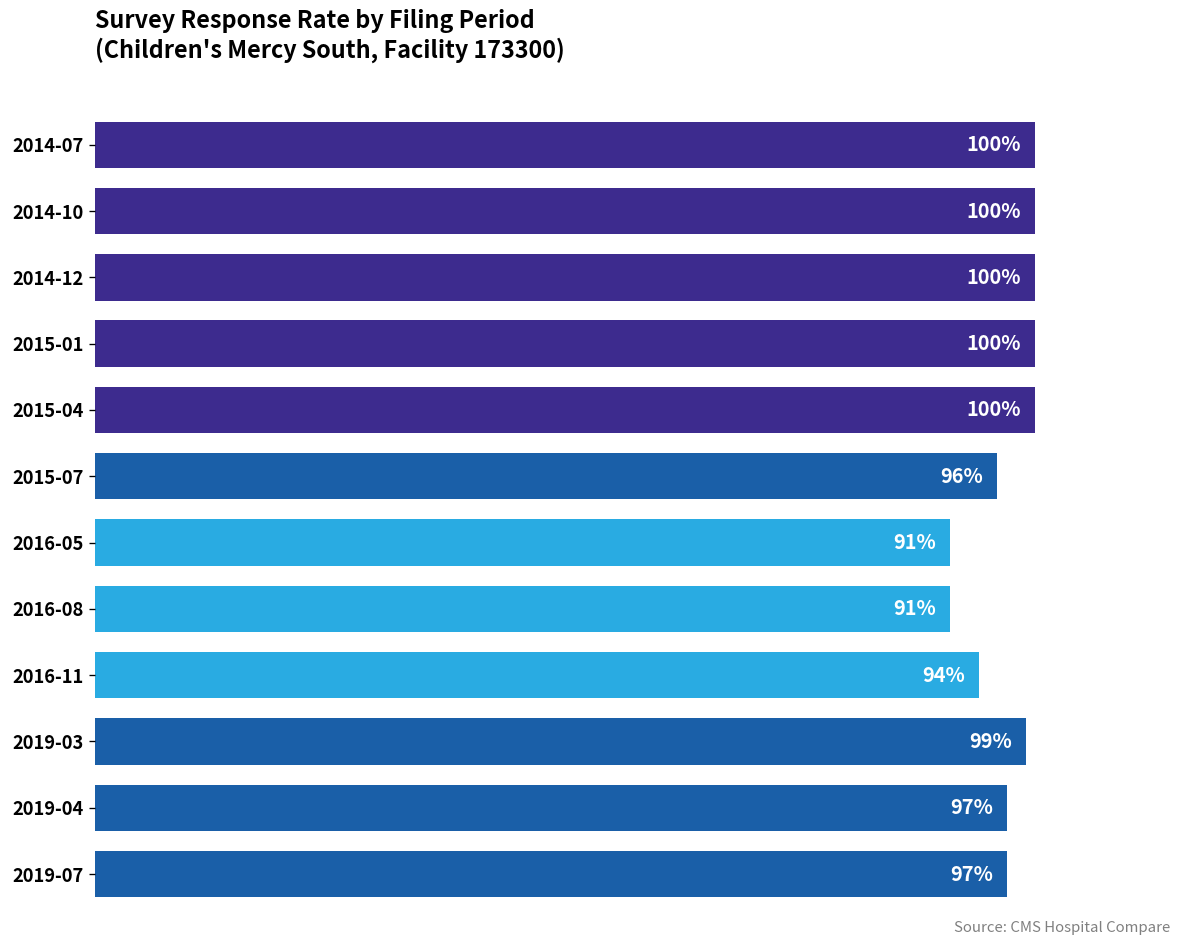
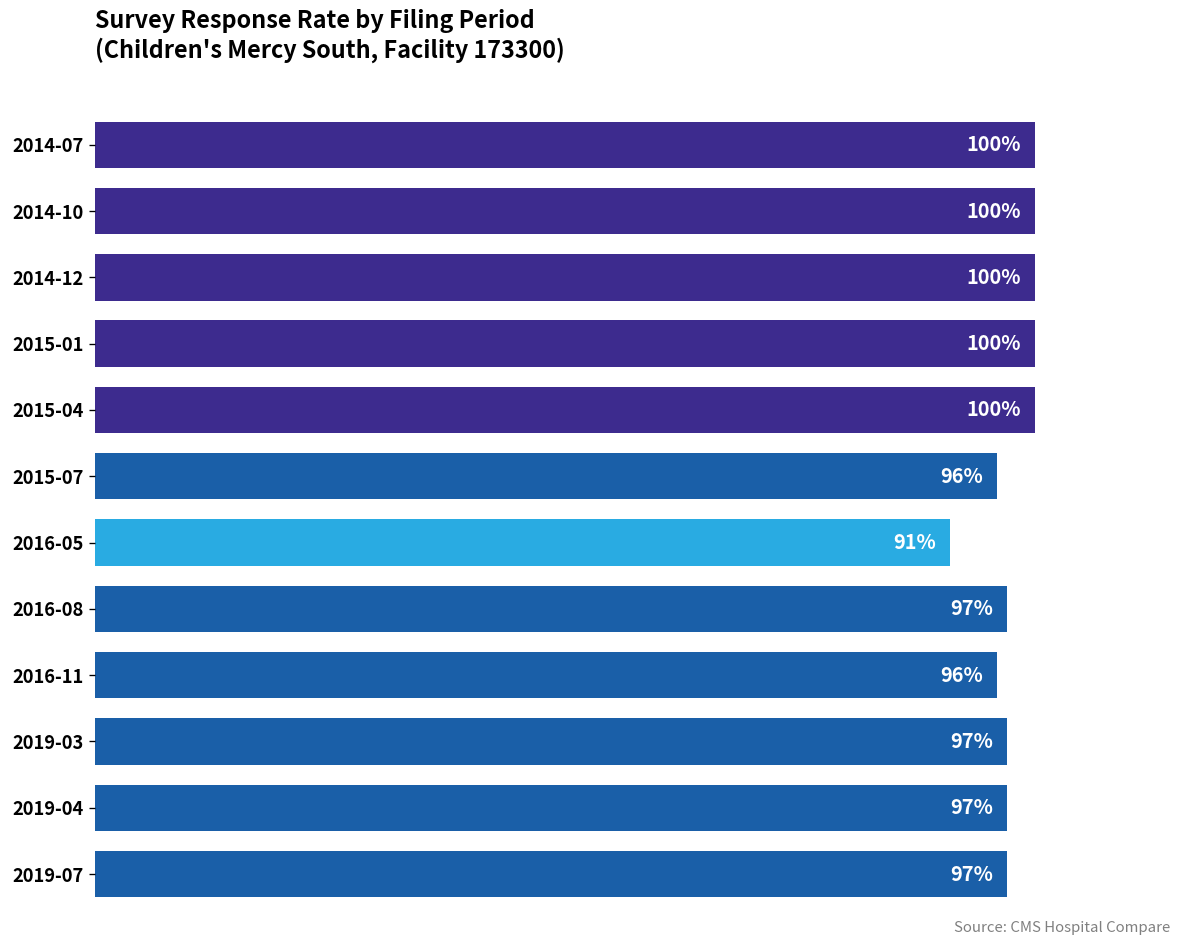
2016-08: 91% -> 97%
2016-11: 94% -> 96%
2019-03: 99% -> 97%
